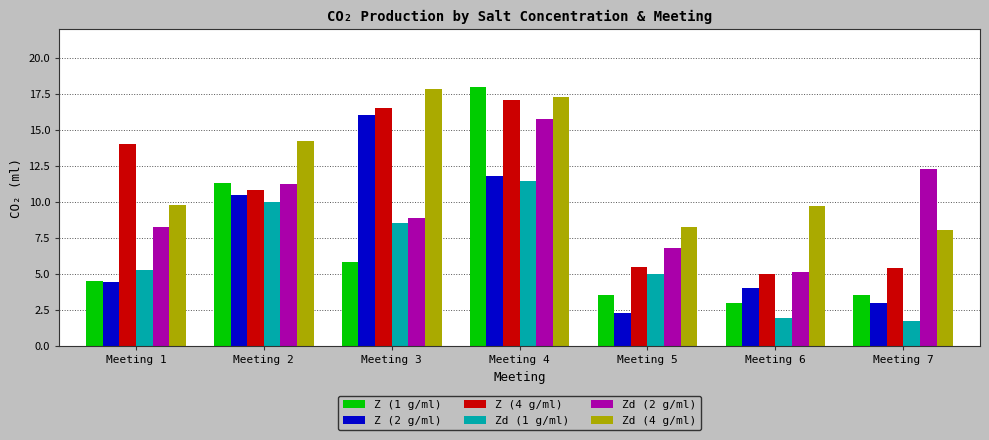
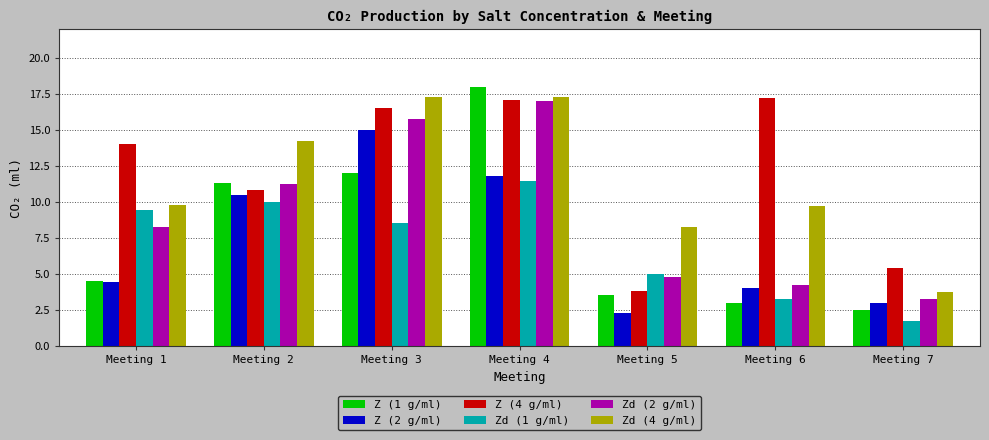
Zd (1 g/ml), Meeting 1: 5.3 -> 9.4
Z (1 g/ml), Meeting 3: 5.8 -> 12.0
Z (2 g/ml), Meeting 3: 16 -> 15
Zd (2 g/ml), Meeting 3: 8.9 -> 15.8
Zd (4 g/ml), Meeting 3: 17.8 -> 17.3
Zd (2 g/ml), Meeting 4: 15.8 -> 17.0
Z (4 g/ml), Meeting 5: 5.5 -> 3.8
Zd (2 g/ml), Meeting 5: 6.8 -> 4.8
Z (4 g/ml), Meeting 6: 5.0 -> 17.2
Zd (1 g/ml), Meeting 6: 1.9 -> 3.3
Zd (2 g/ml), Meeting 6: 5.1 -> 4.3
Z (1 g/ml), Meeting 7: 3.5 -> 2.5
Zd (2 g/ml), Meeting 7: 12.3 -> 3.3
Zd (4 g/ml), Meeting 7: 8.1 -> 3.8
